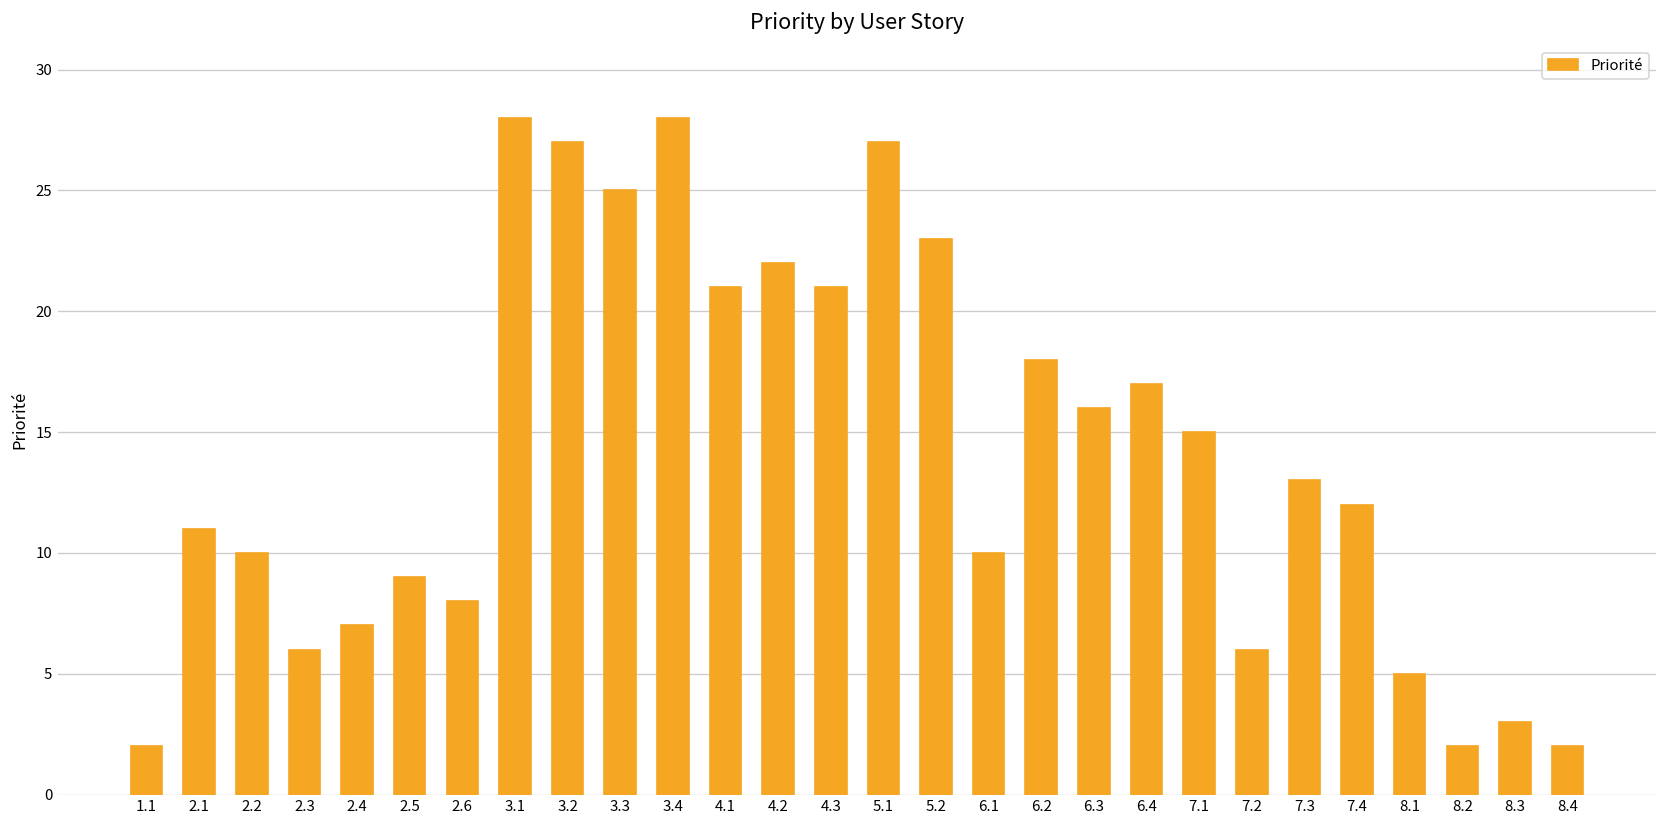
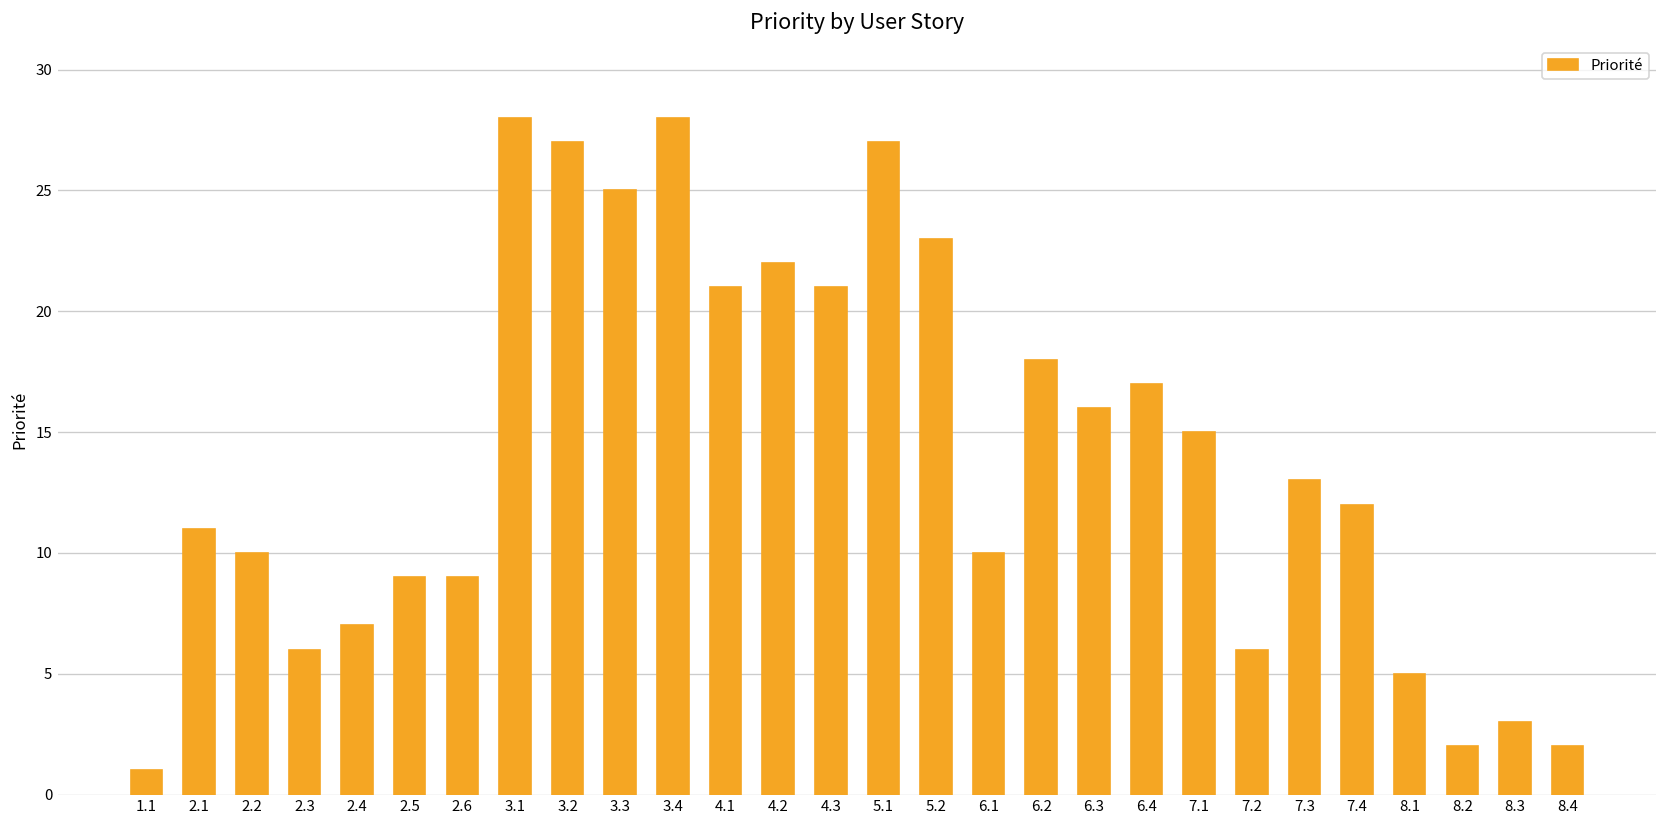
1.1: 2 -> 1
2.6: 8 -> 9
